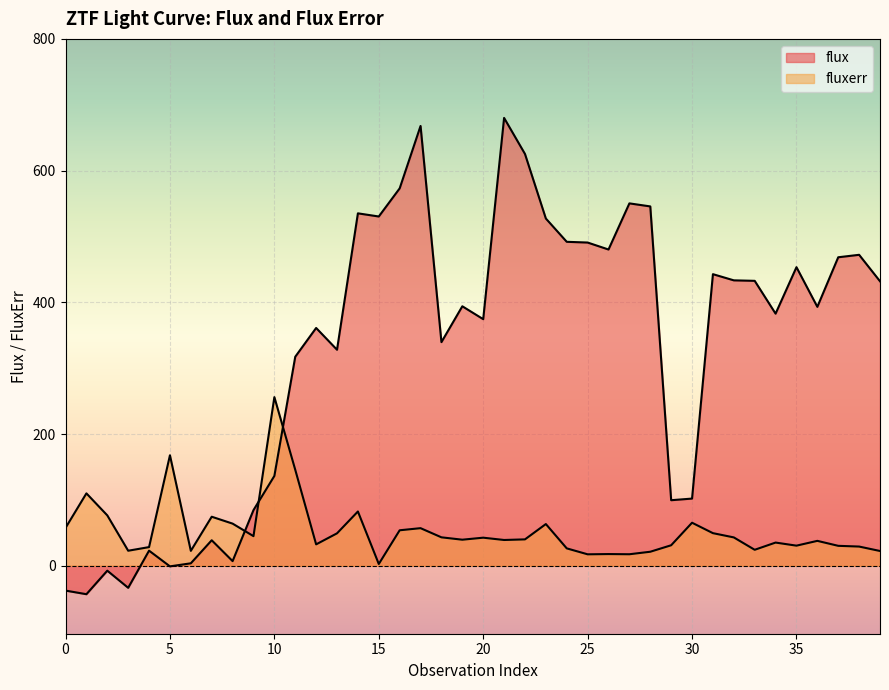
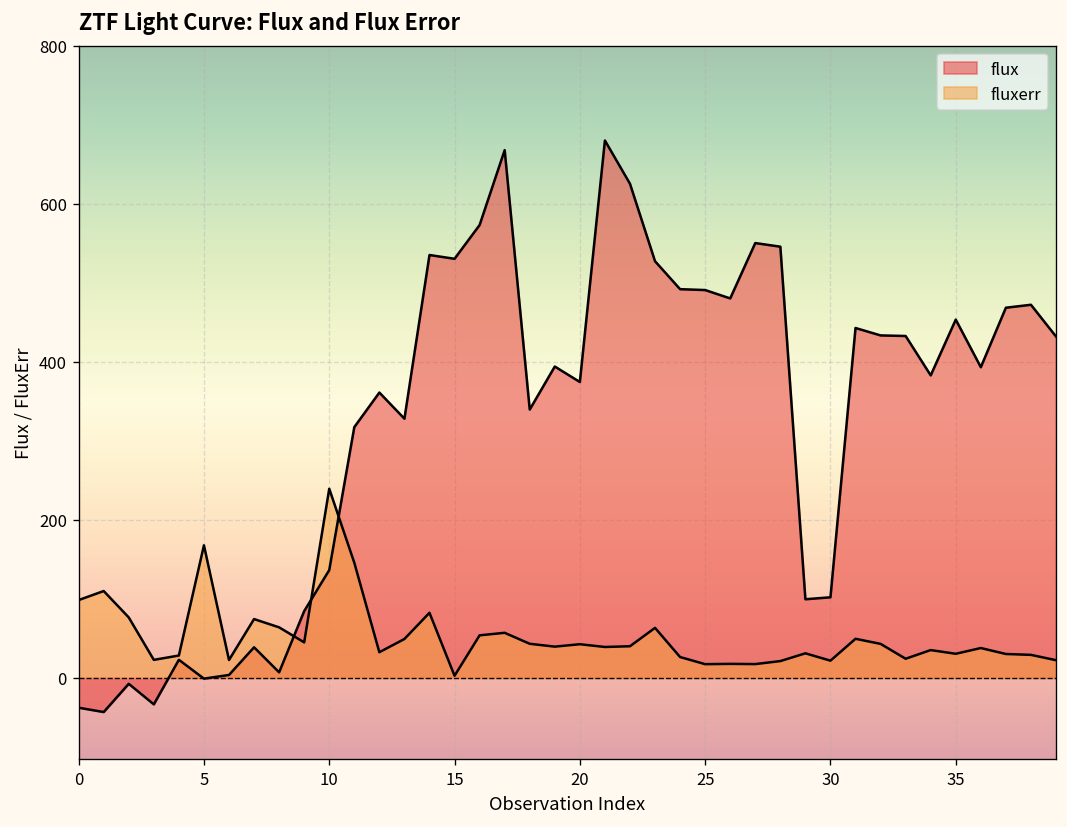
fluxerr, 0: 60 -> 100
fluxerr, 10: 260 -> 240
fluxerr, 30: 70 -> 20
